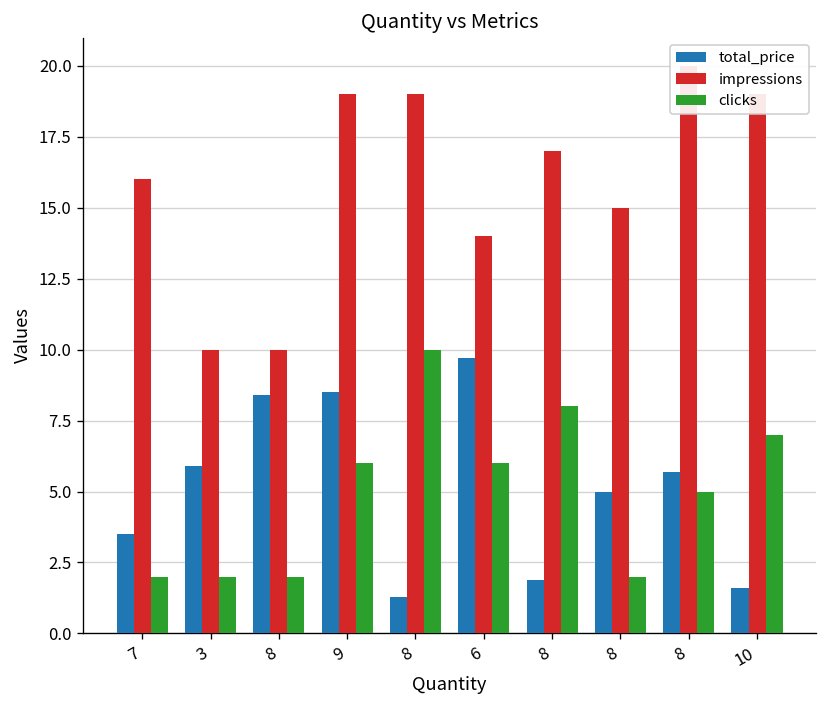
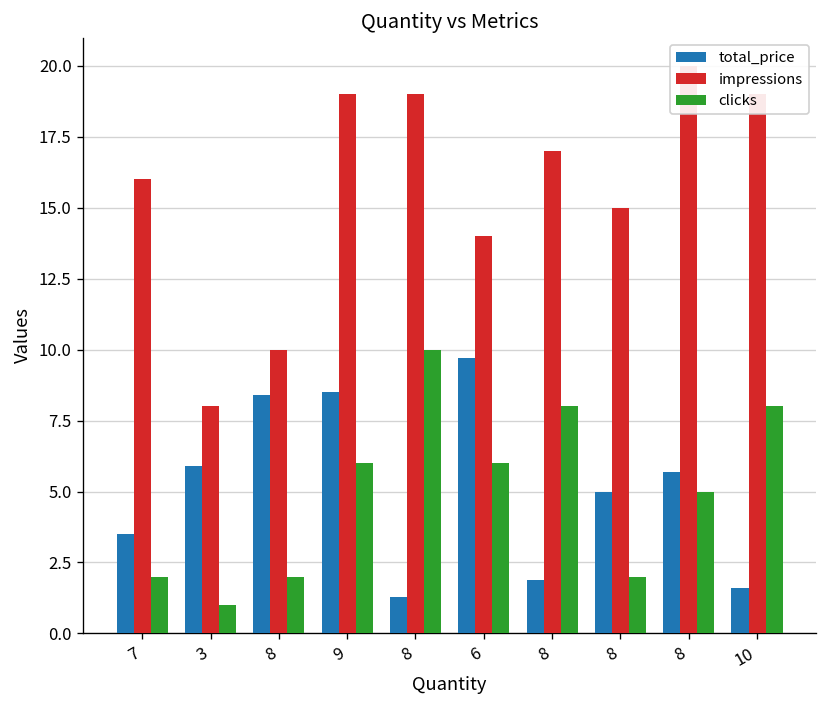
impressions, 3: 10 -> 8
clicks, 3: 2 -> 1
clicks, 10: 7 -> 8
